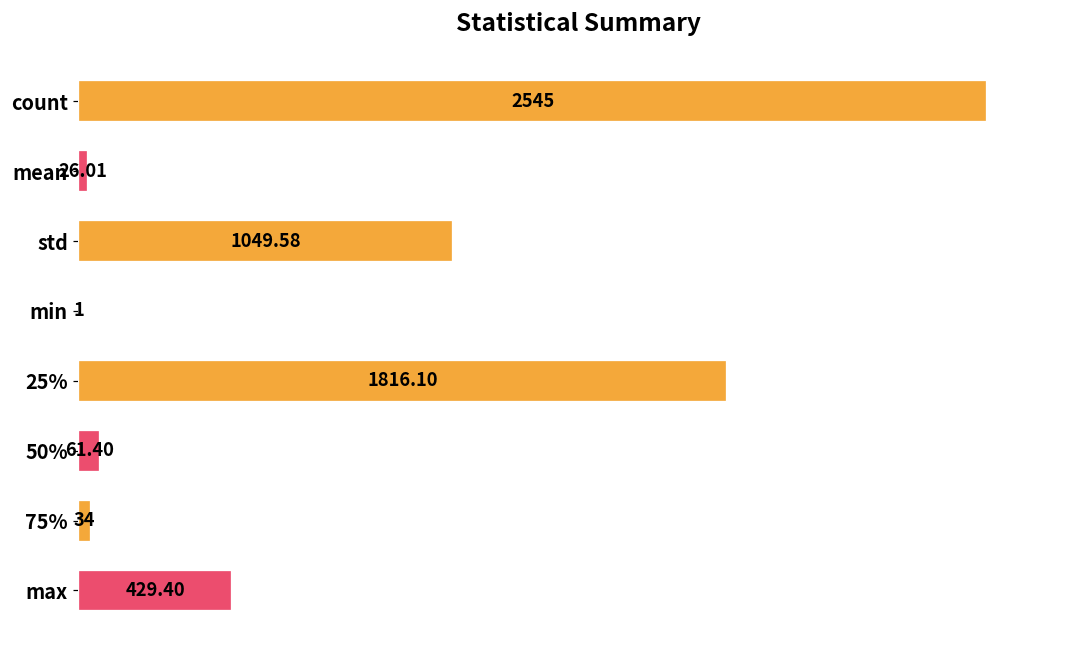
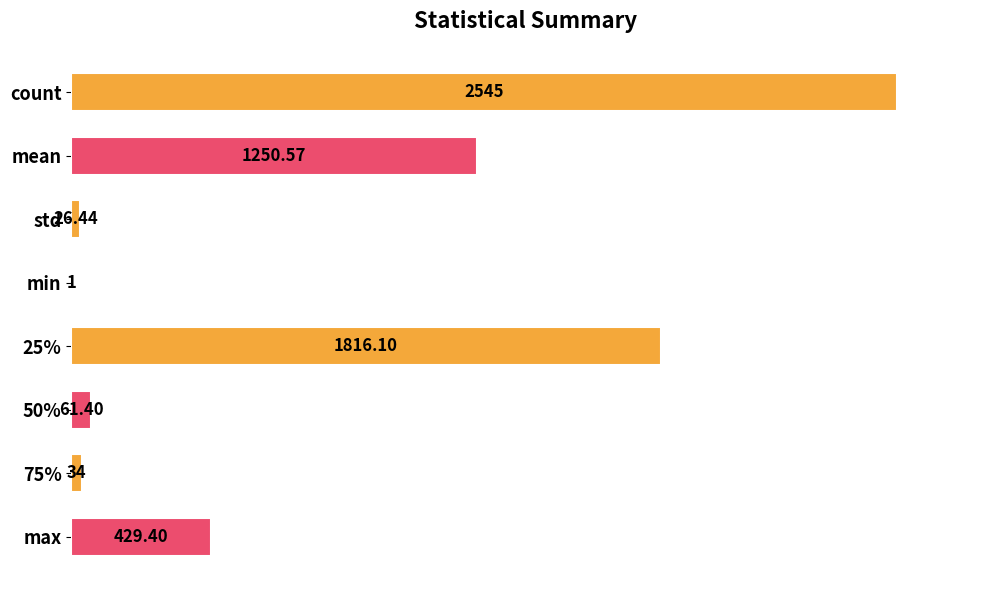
mean: 26.01 -> 1250.57
std: 1049.58 -> 26.44
